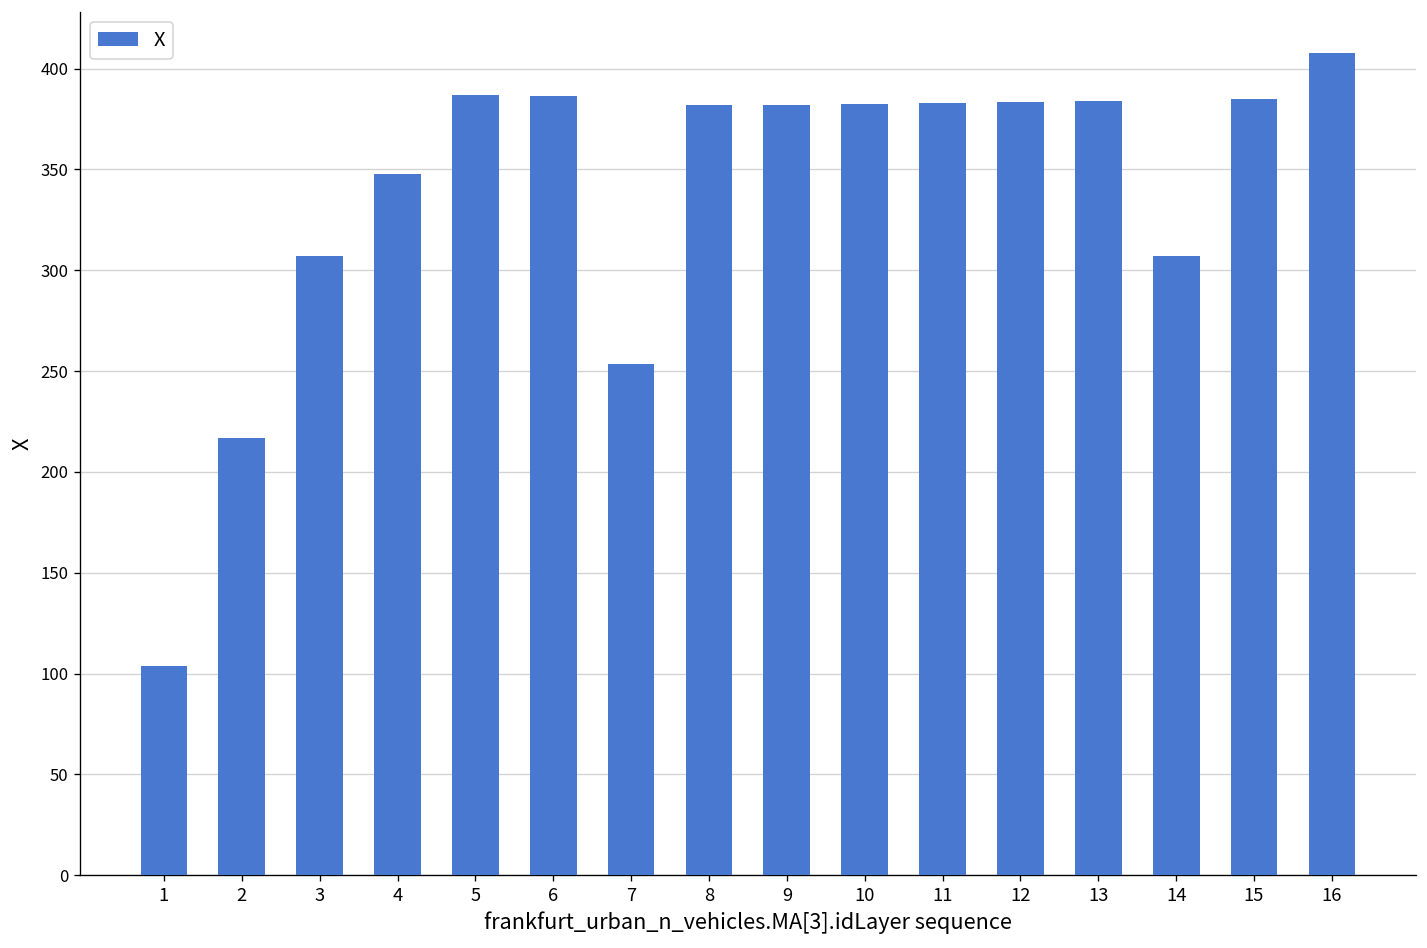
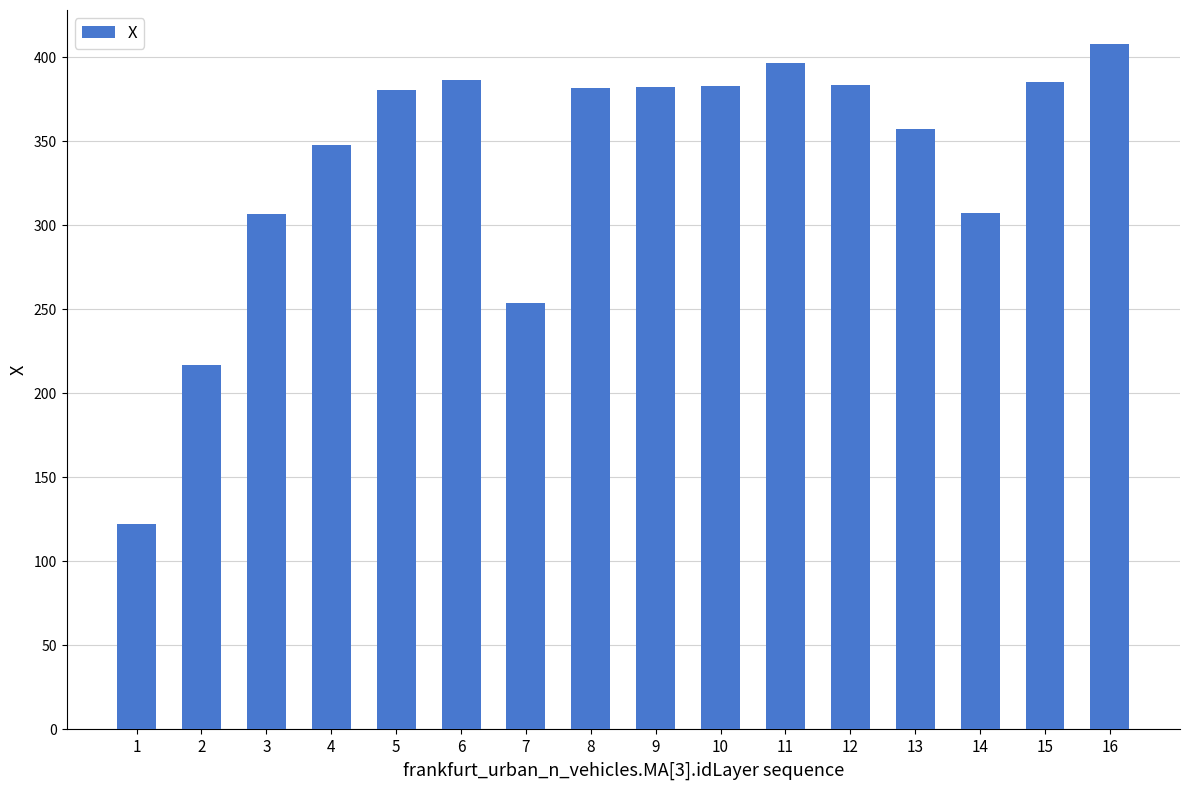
1: 104 -> 122
5: 387 -> 380
11: 383 -> 397
13: 384 -> 357
